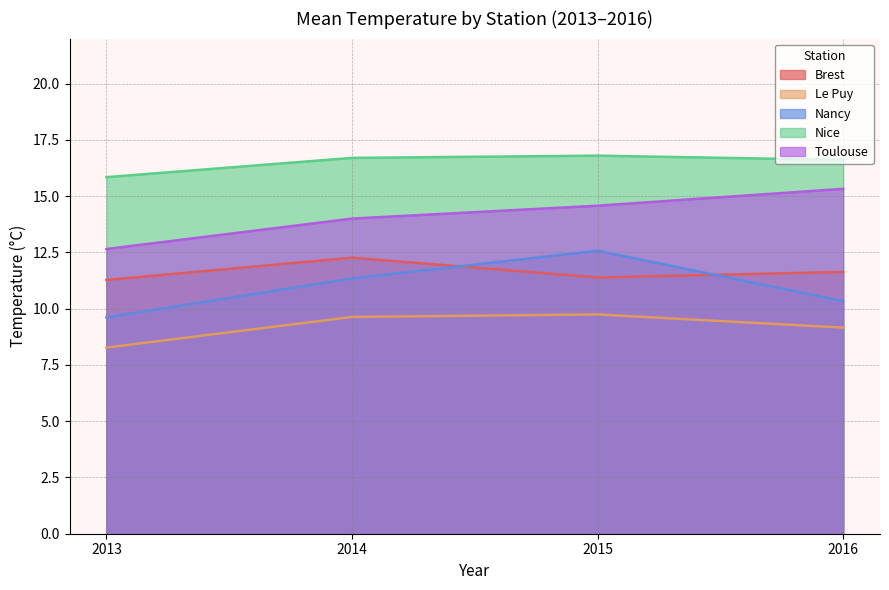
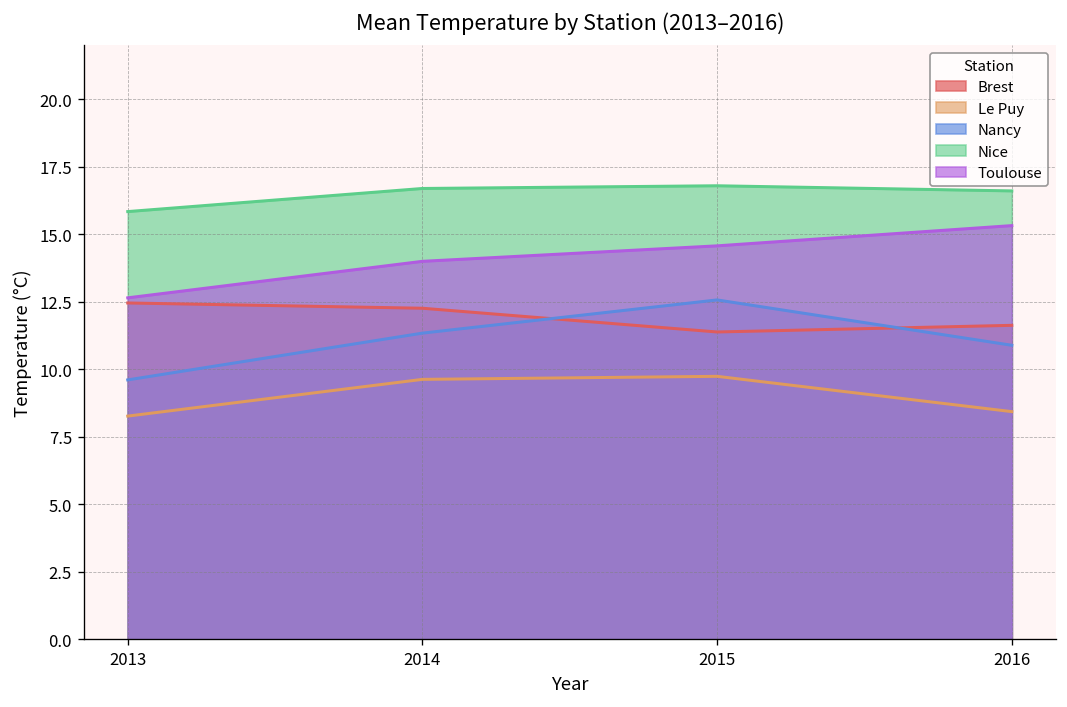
Brest, 2013: 11.3 -> 12.5
Le Puy, 2016: 9.2 -> 8.4
Nancy, 2016: 10.3 -> 10.9
